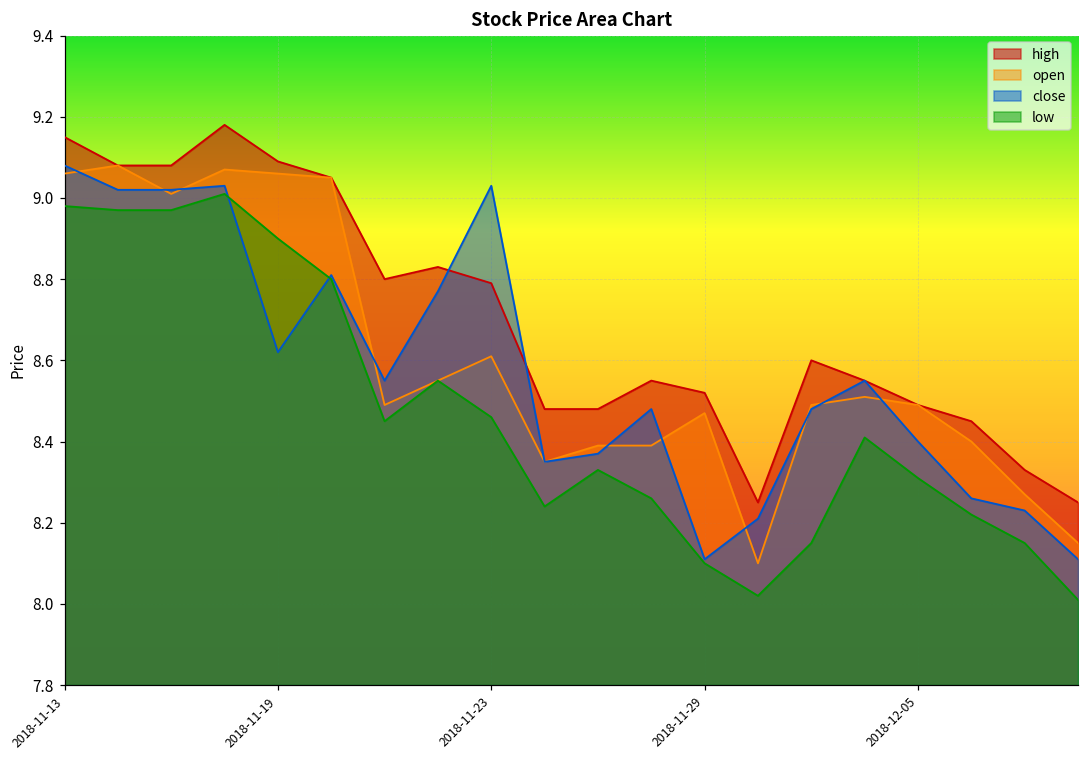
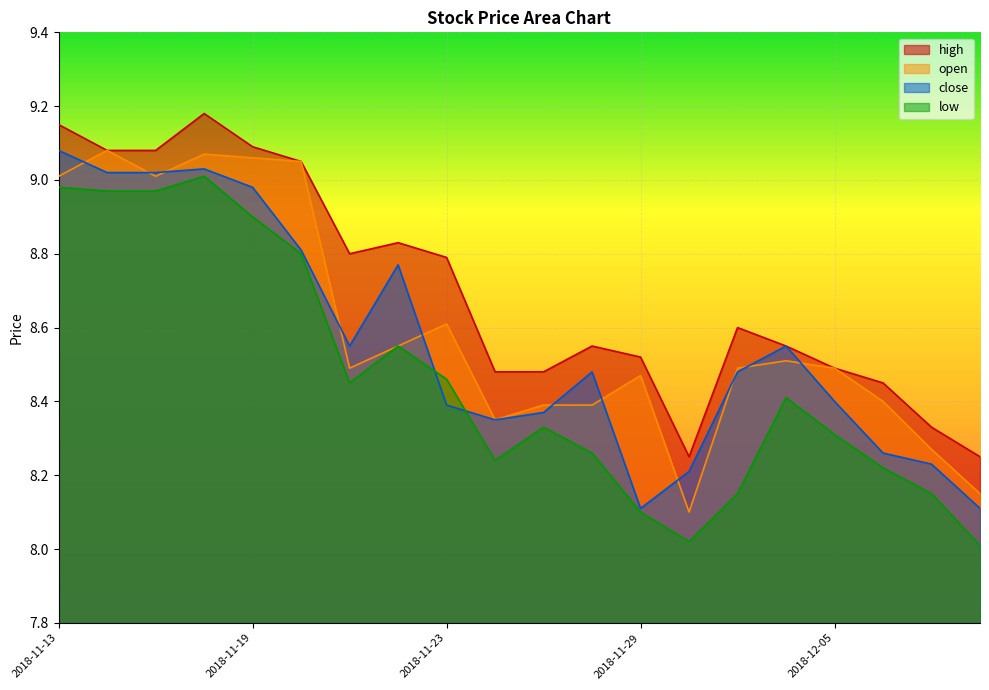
open, 2018-11-13: 9.06 -> 9.01
close, 2018-11-19: 8.62 -> 8.98
close, 2018-11-23: 9.03 -> 8.39
